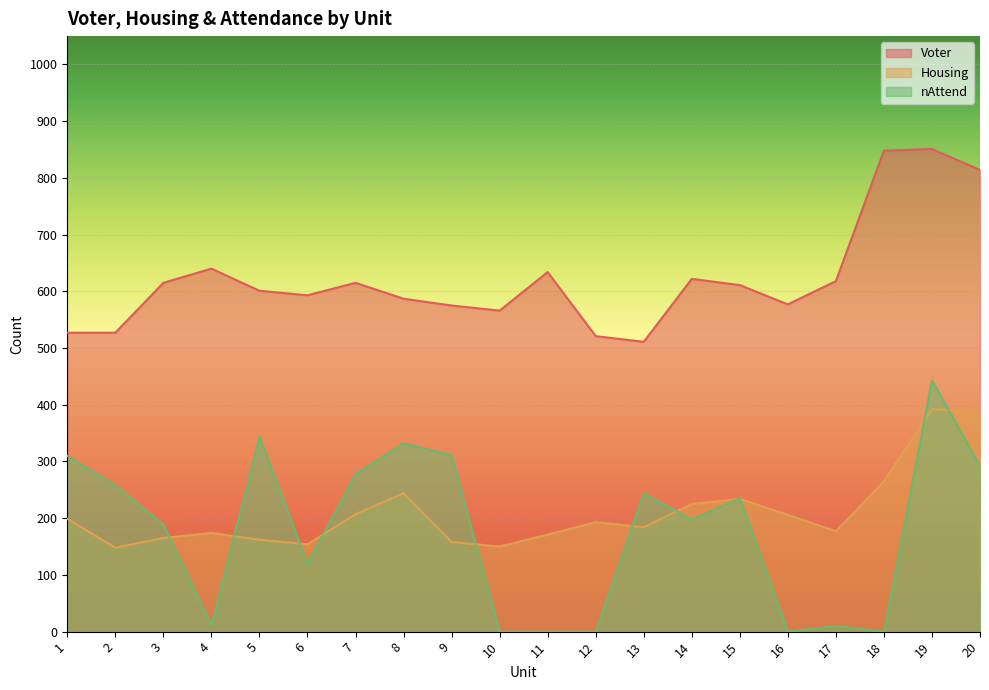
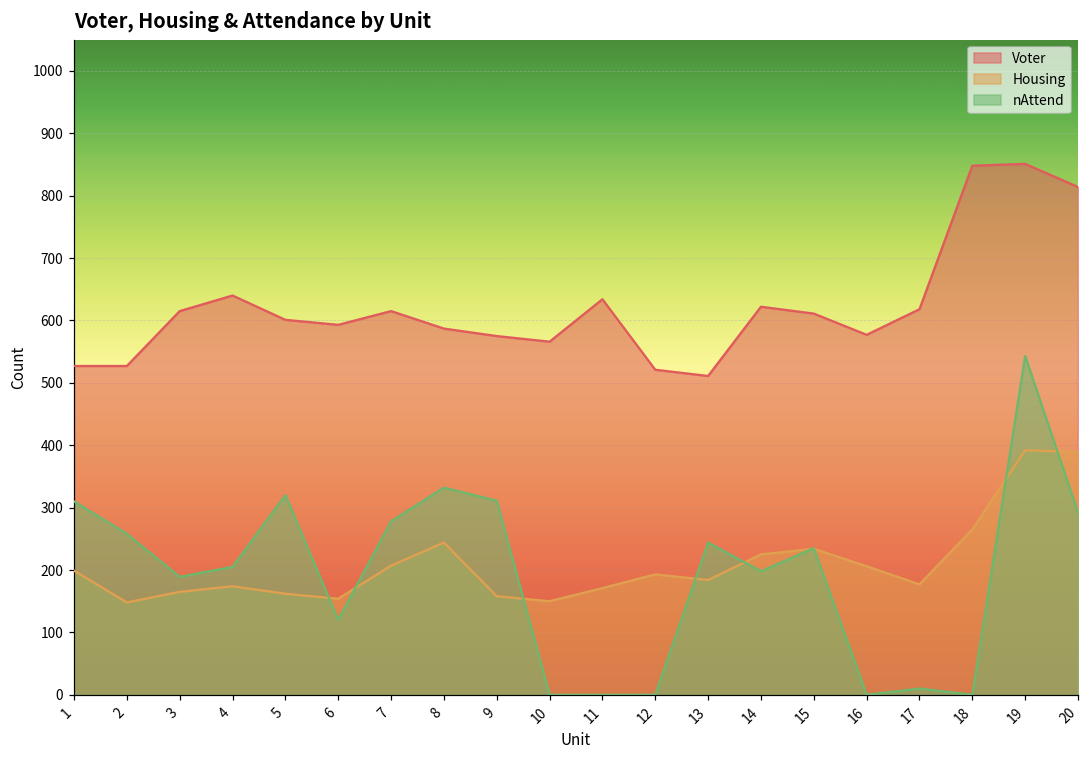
nAttend, 4: 10 -> 210
nAttend, 5: 340 -> 320
nAttend, 19: 440 -> 540
